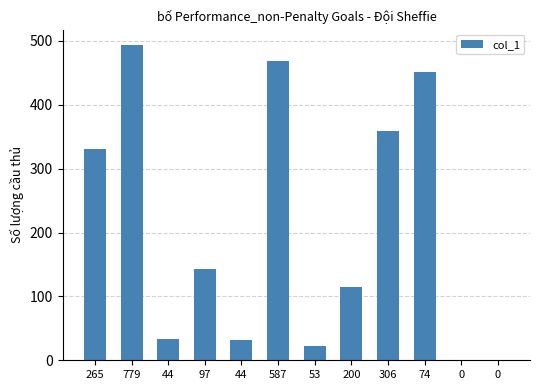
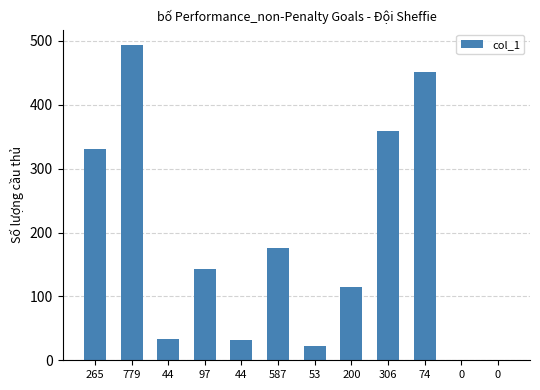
587: 470 -> 180
